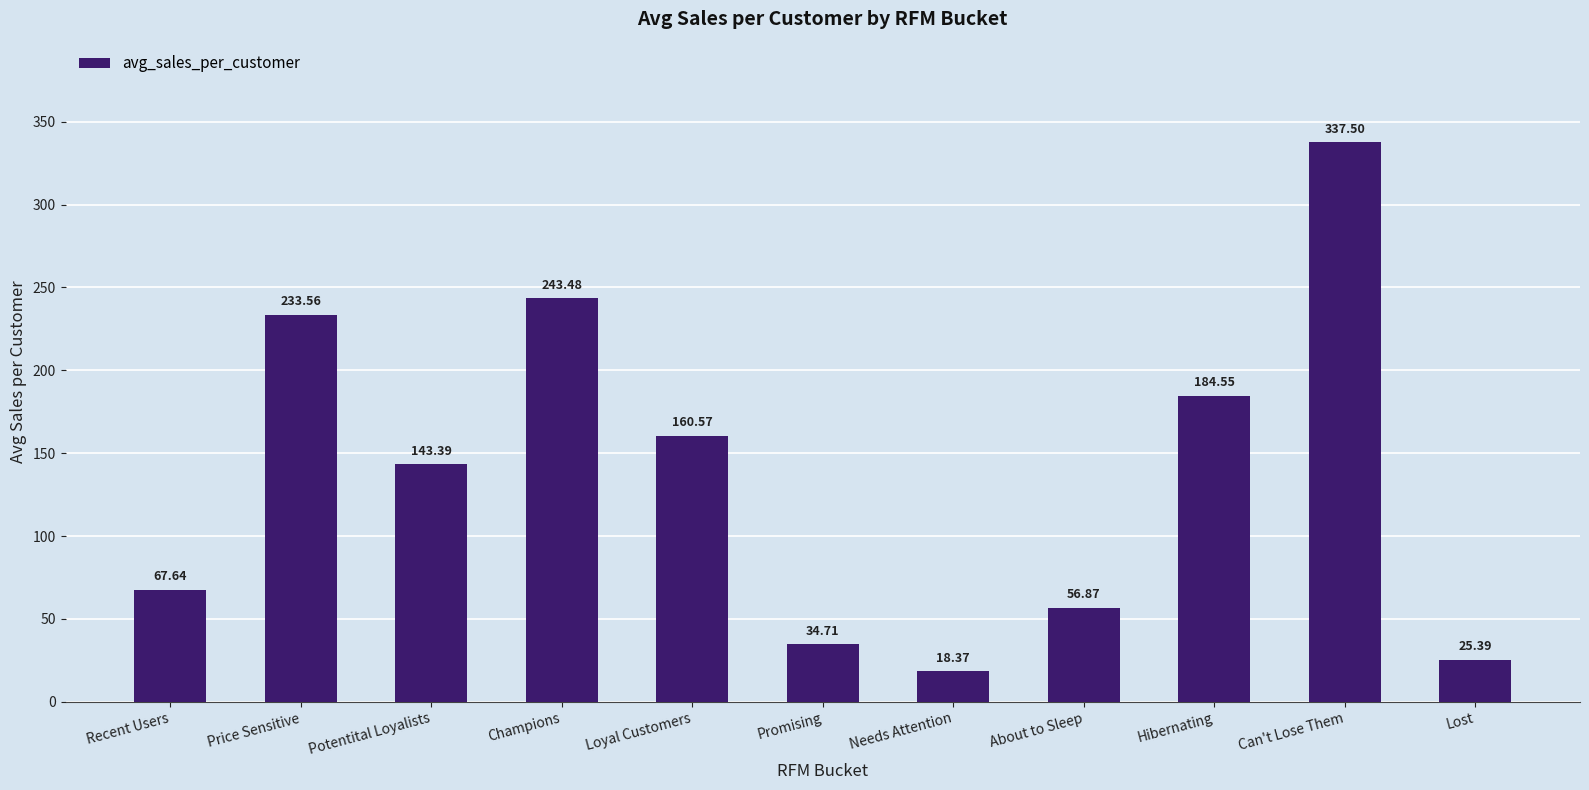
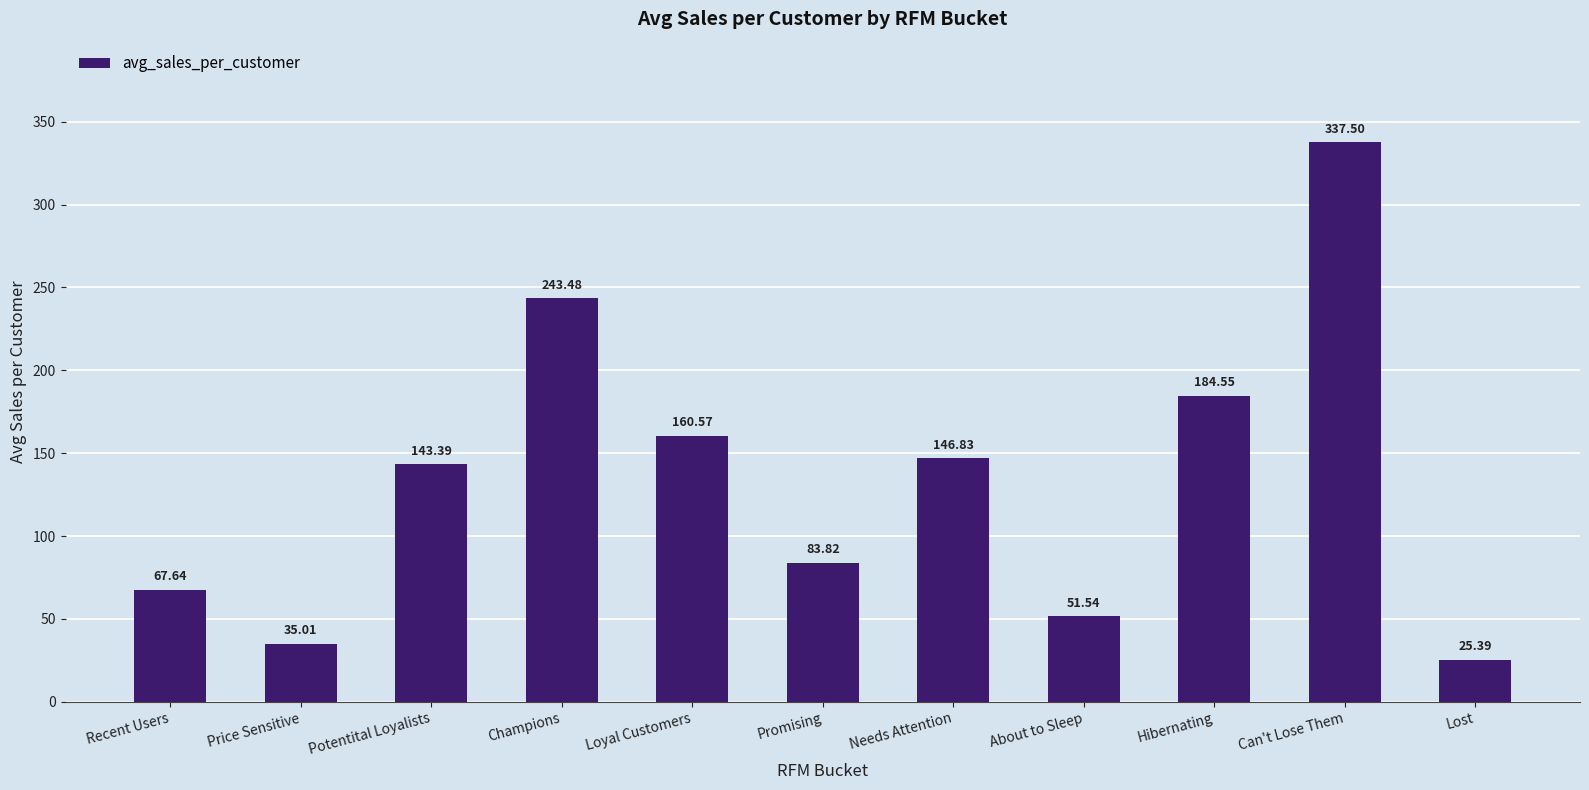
Price Sensitive: 233.56 -> 35.01
Promising: 34.71 -> 83.82
Needs Attention: 18.37 -> 146.83
About to Sleep: 56.87 -> 51.54
